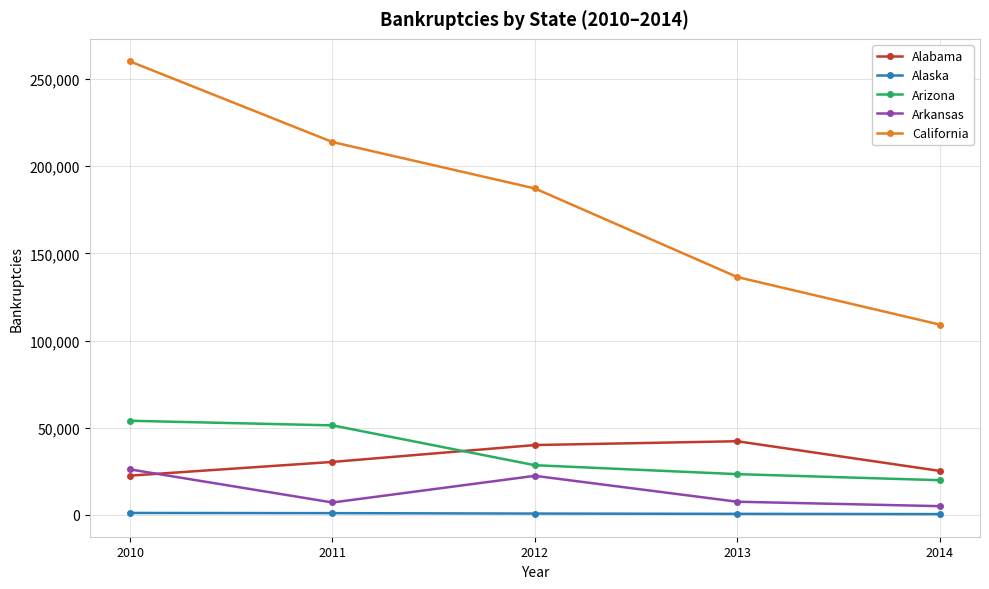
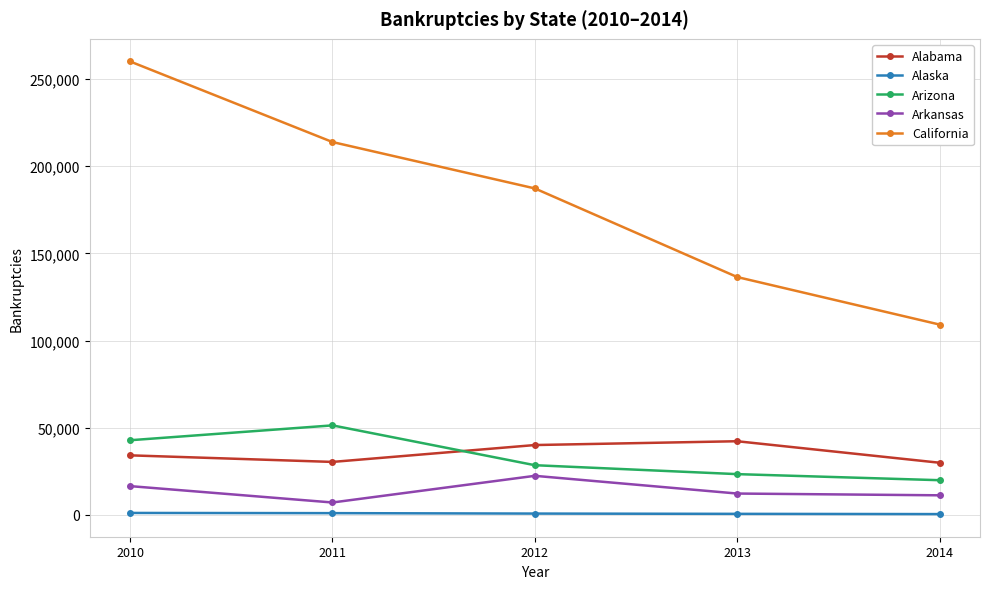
Alabama, 2010: 23,000 -> 34,000
Arizona, 2010: 54,000 -> 43,000
Arkansas, 2010: 26,000 -> 17,000
Arkansas, 2013: 8,000 -> 12,000
Alabama, 2014: 25,000 -> 30,000
Arkansas, 2014: 5,000 -> 11,000
